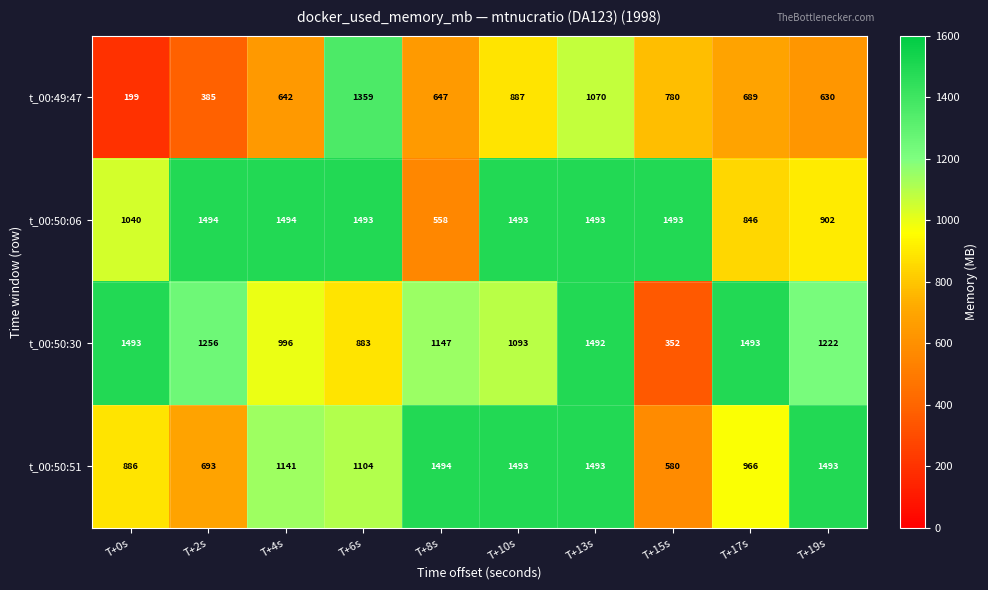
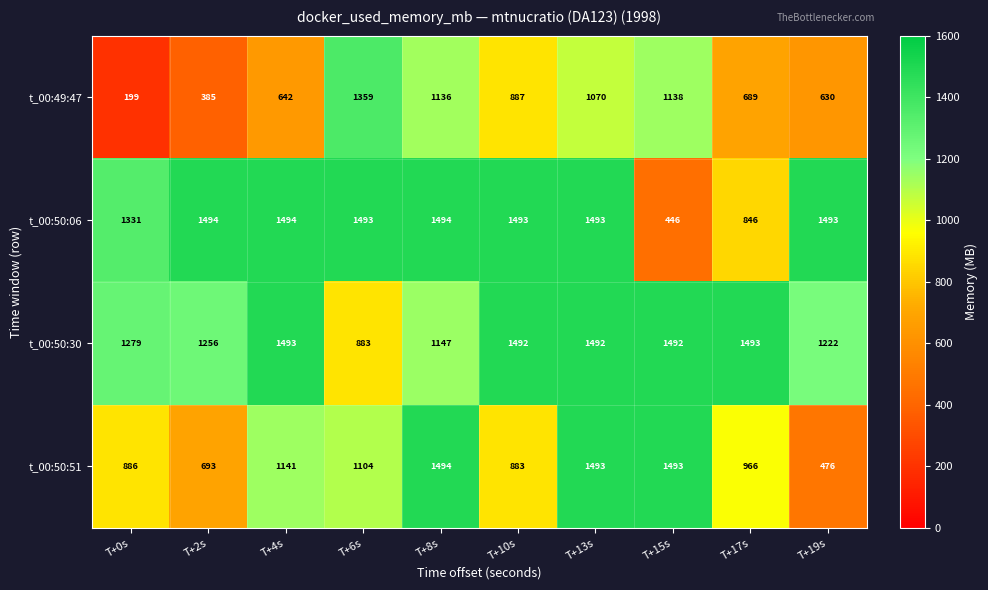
t_00:49:47, T+8s: 647 -> 1136
t_00:49:47, T+15s: 780 -> 1138
t_00:50:06, T+0s: 1040 -> 1331
t_00:50:06, T+8s: 558 -> 1494
t_00:50:06, T+15s: 1493 -> 446
t_00:50:06, T+19s: 902 -> 1493
t_00:50:30, T+0s: 1493 -> 1279
t_00:50:30, T+4s: 996 -> 1493
t_00:50:30, T+10s: 1093 -> 1492
t_00:50:30, T+15s: 352 -> 1492
t_00:50:51, T+10s: 1493 -> 883
t_00:50:51, T+15s: 580 -> 1493
t_00:50:51, T+19s: 1493 -> 476
